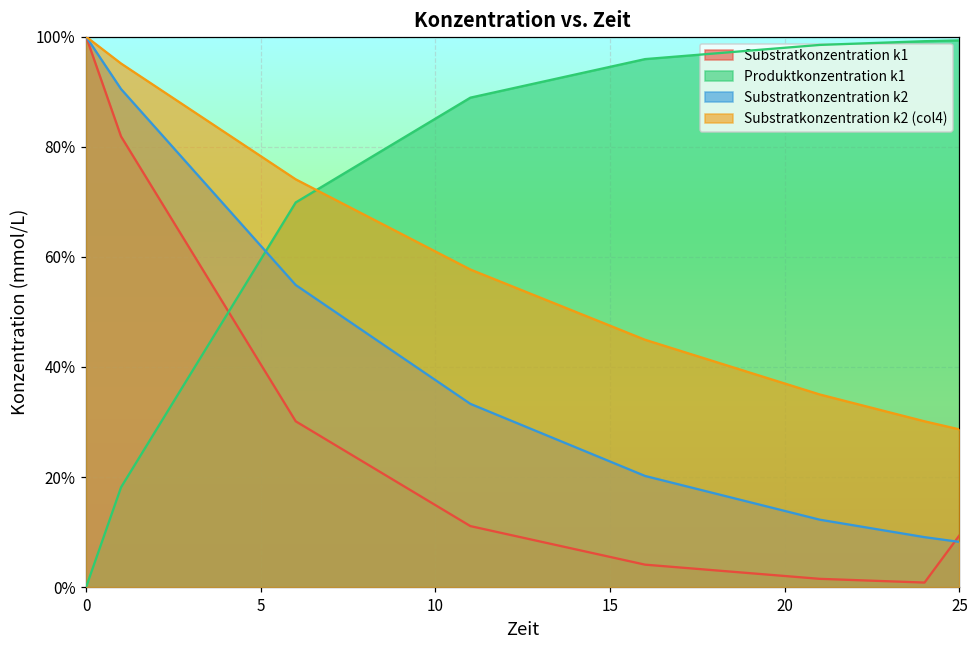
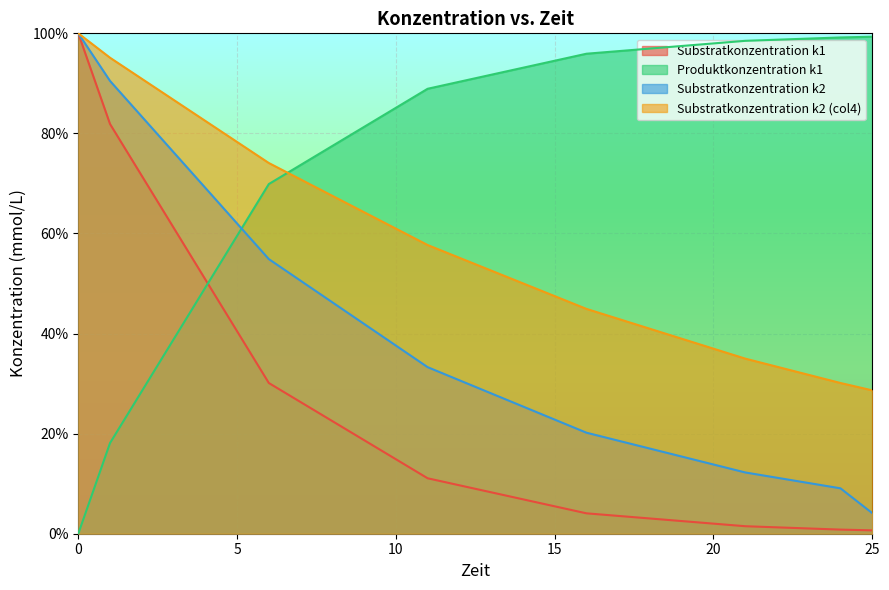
Substratkonzentration k1, 25: 9% -> 1%
Substratkonzentration k2, 25: 8% -> 4%
